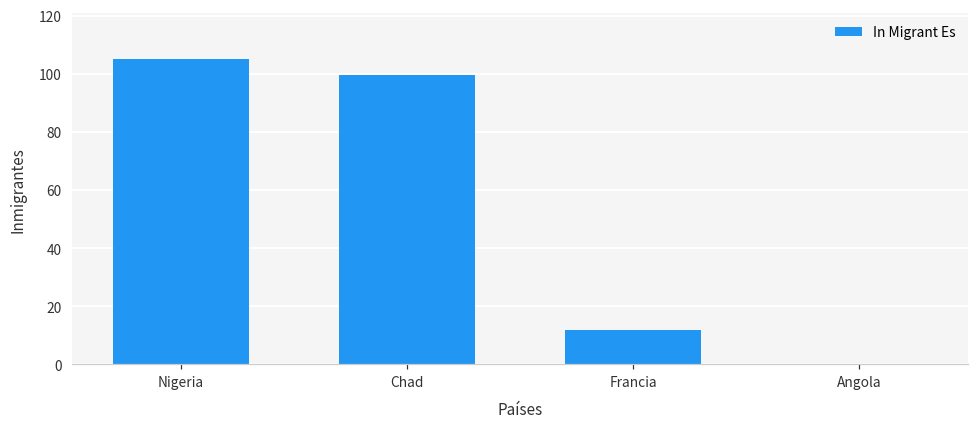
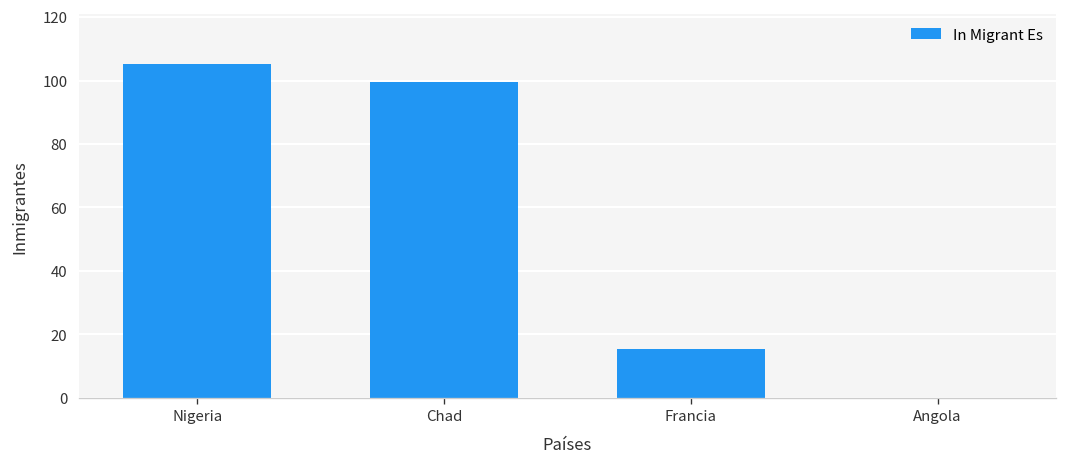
Francia: 12 -> 15
